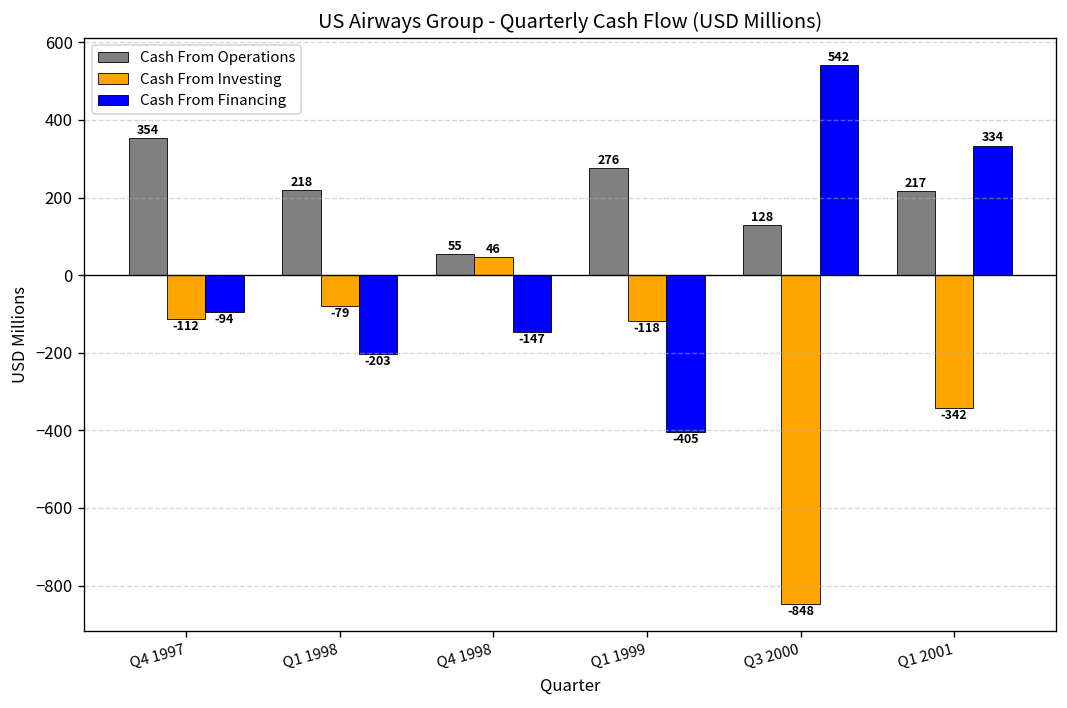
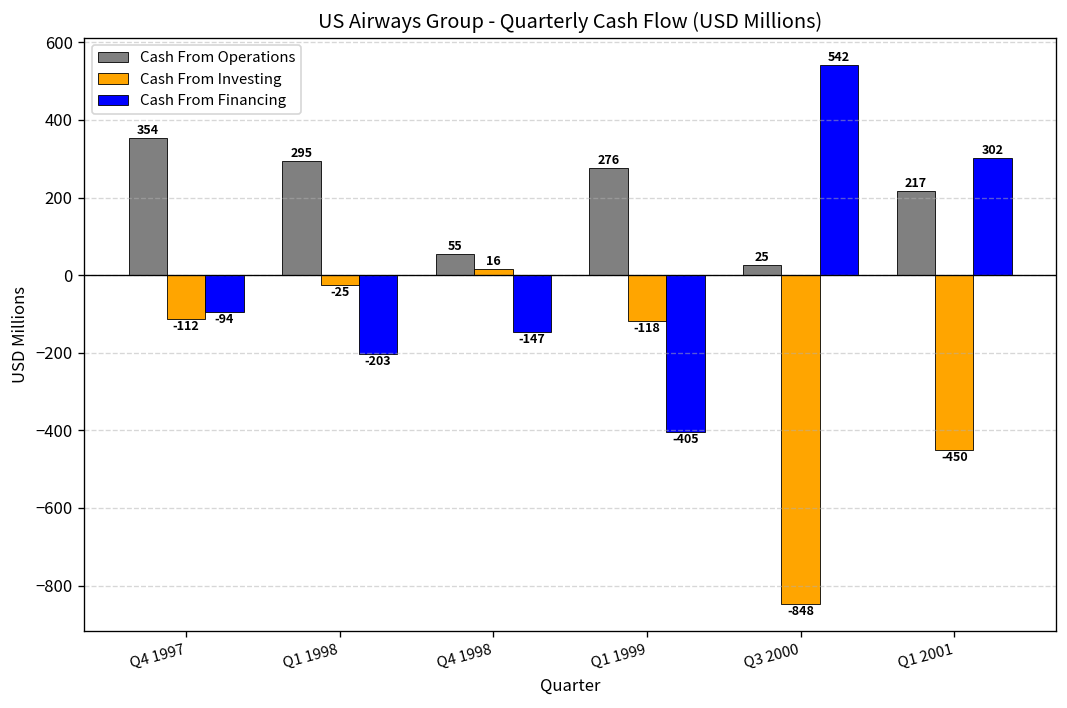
Cash From Operations, Q1 1998: 218 -> 295
Cash From Investing, Q1 1998: -79 -> -25
Cash From Investing, Q4 1998: 46 -> 16
Cash From Operations, Q3 2000: 128 -> 25
Cash From Investing, Q1 2001: -342 -> -450
Cash From Financing, Q1 2001: 334 -> 302
